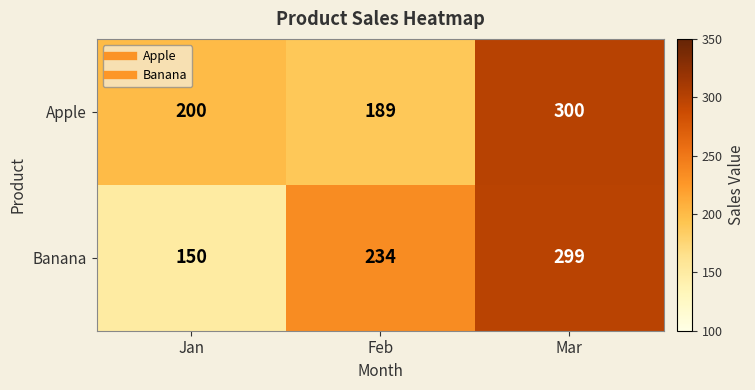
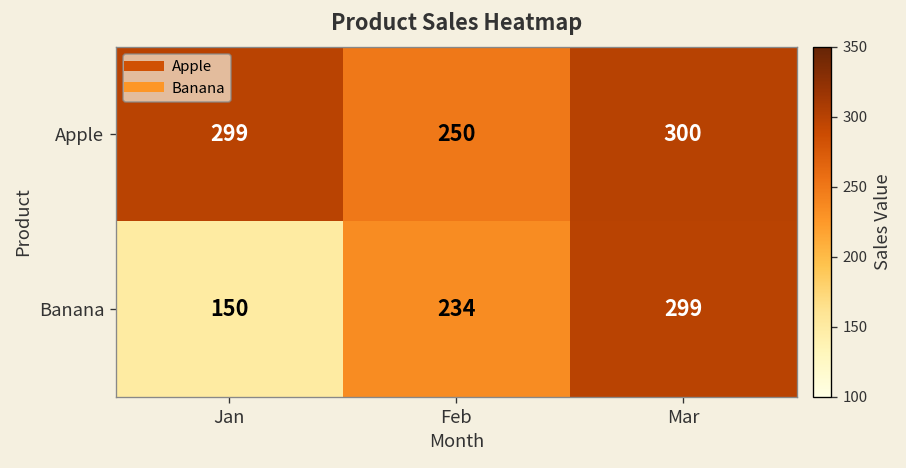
Apple, Jan: 200 -> 299
Apple, Feb: 189 -> 250
